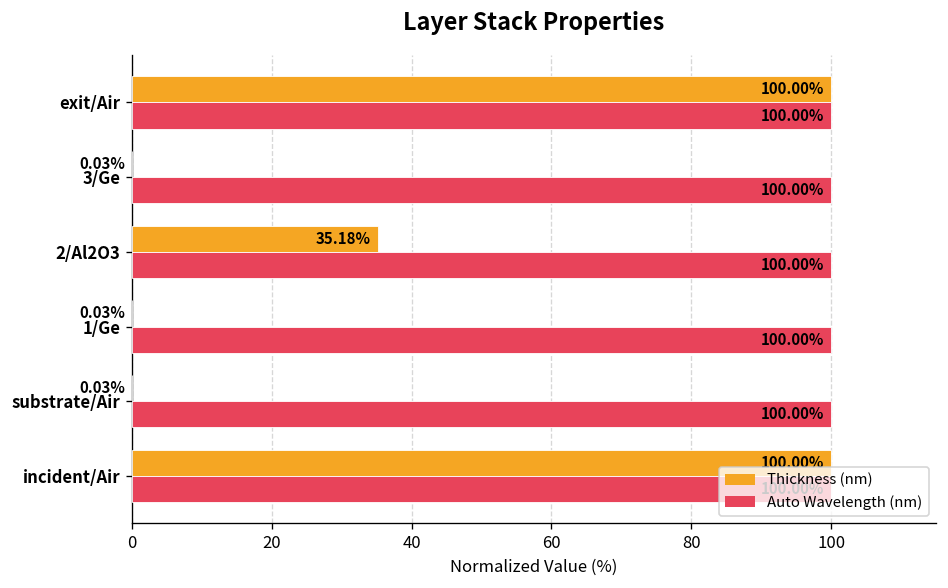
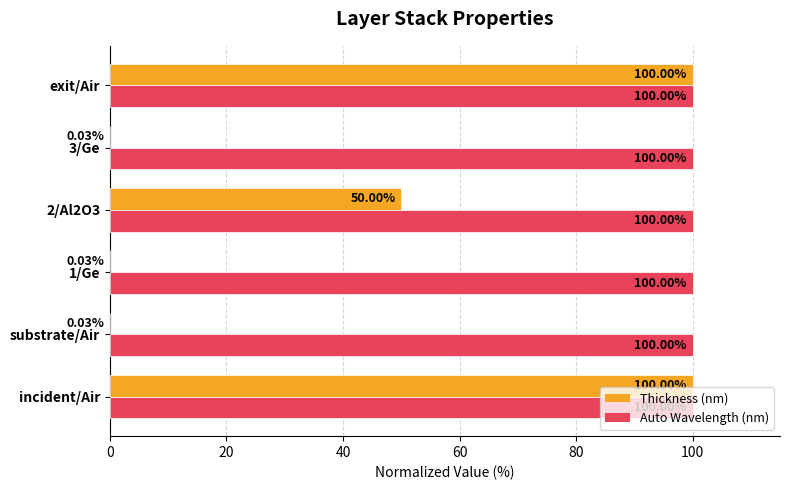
Thickness (nm), 2/Al2O3: 35.18% -> 50.00%
